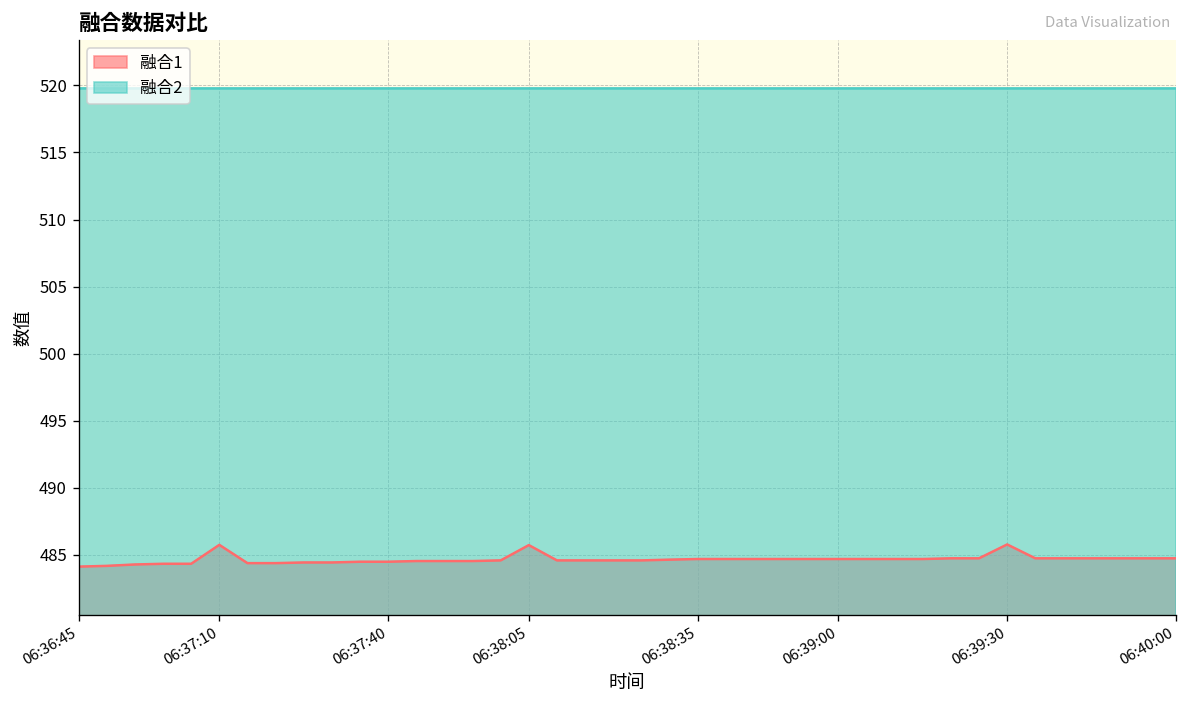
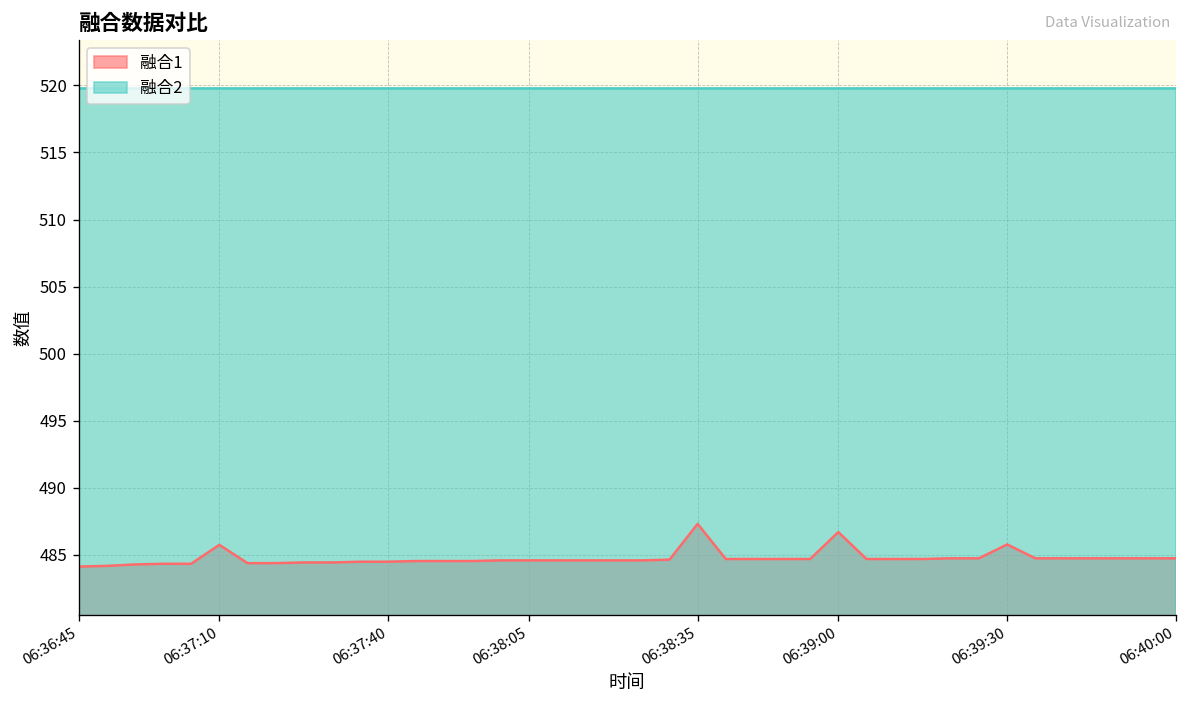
融合1, 06:38:05: 485.7 -> 484.6
融合1, 06:38:35: 484.7 -> 487.3
融合1, 06:39:00: 484.7 -> 486.7
